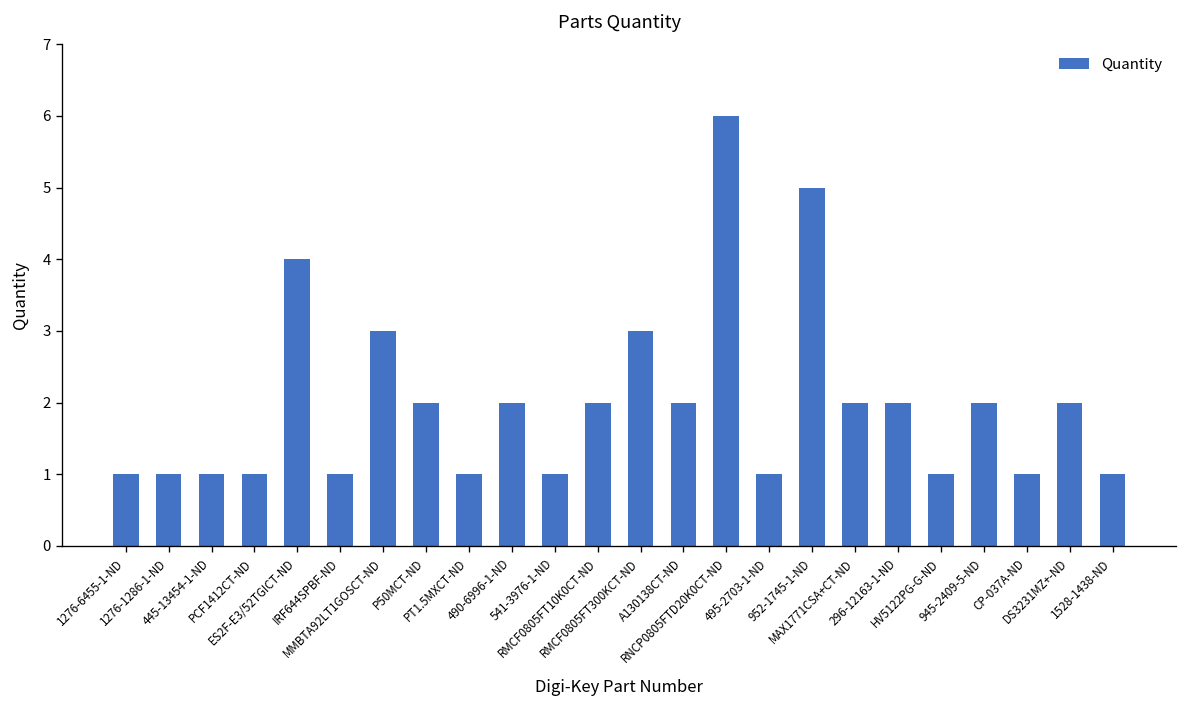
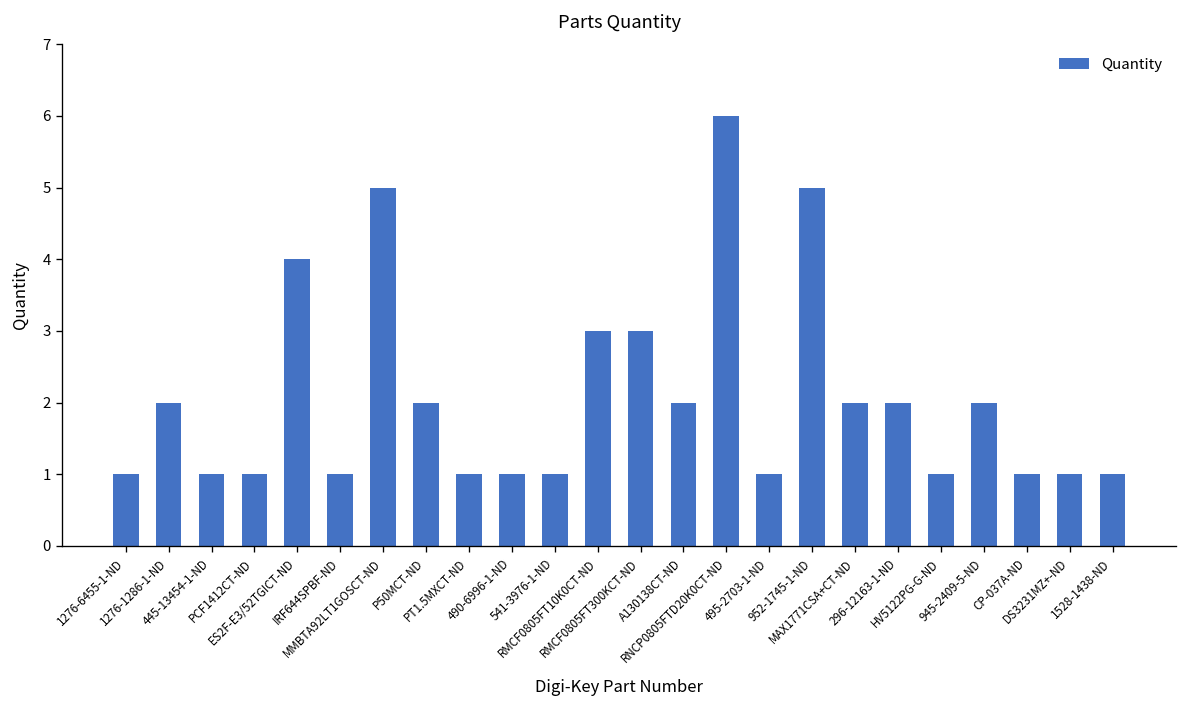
1276-1286-1-ND: 1 -> 2
MMBTA92LT1GOSCT-ND: 3 -> 5
490-6996-1-ND: 2 -> 1
RMCF0805FT10K0CT-ND: 2 -> 3
DS3231MZ+-ND: 2 -> 1
